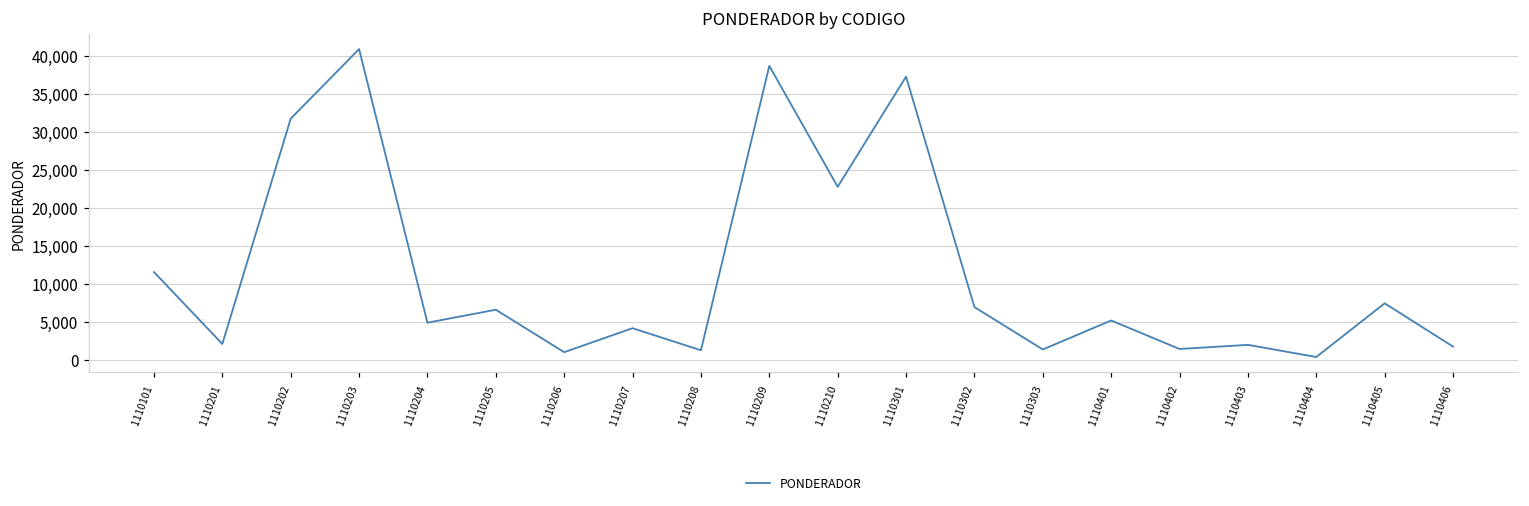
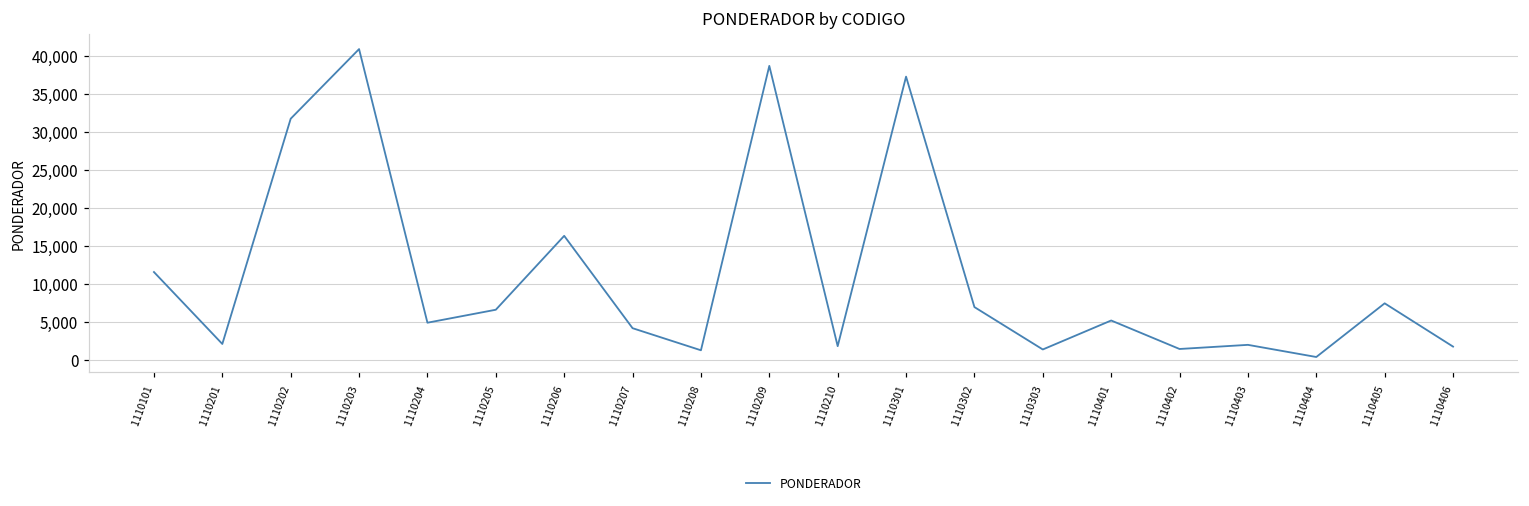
1110206: 1,000 -> 16,000
1110210: 23,000 -> 2,000
